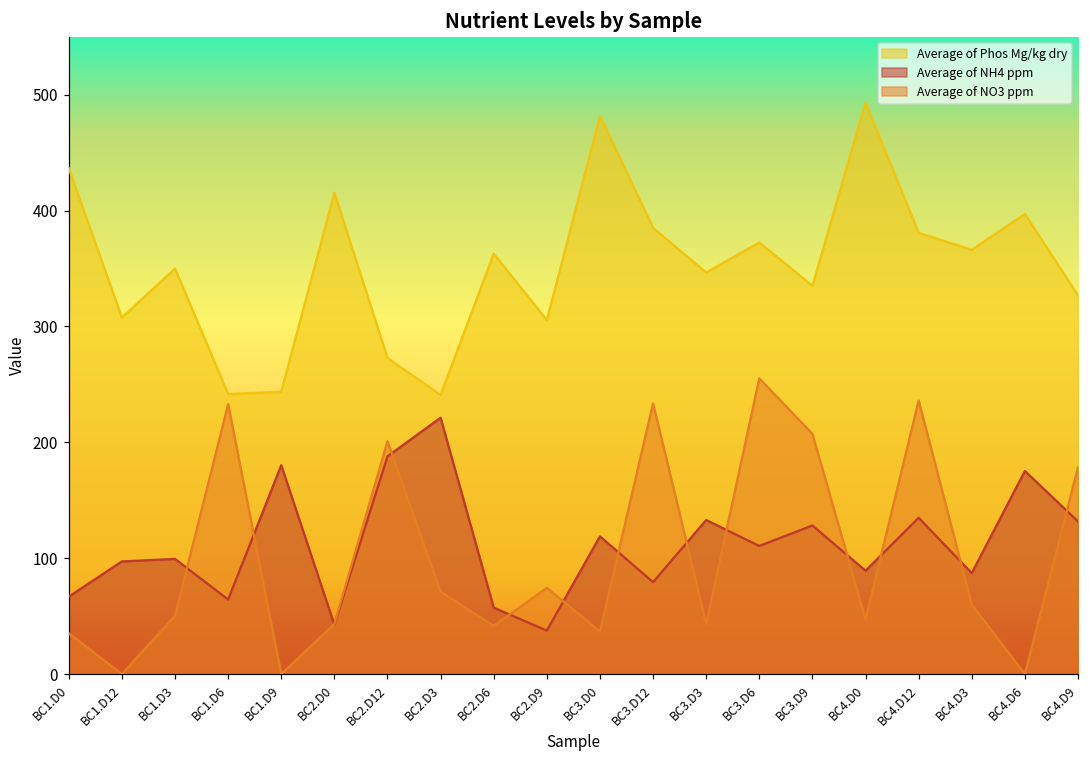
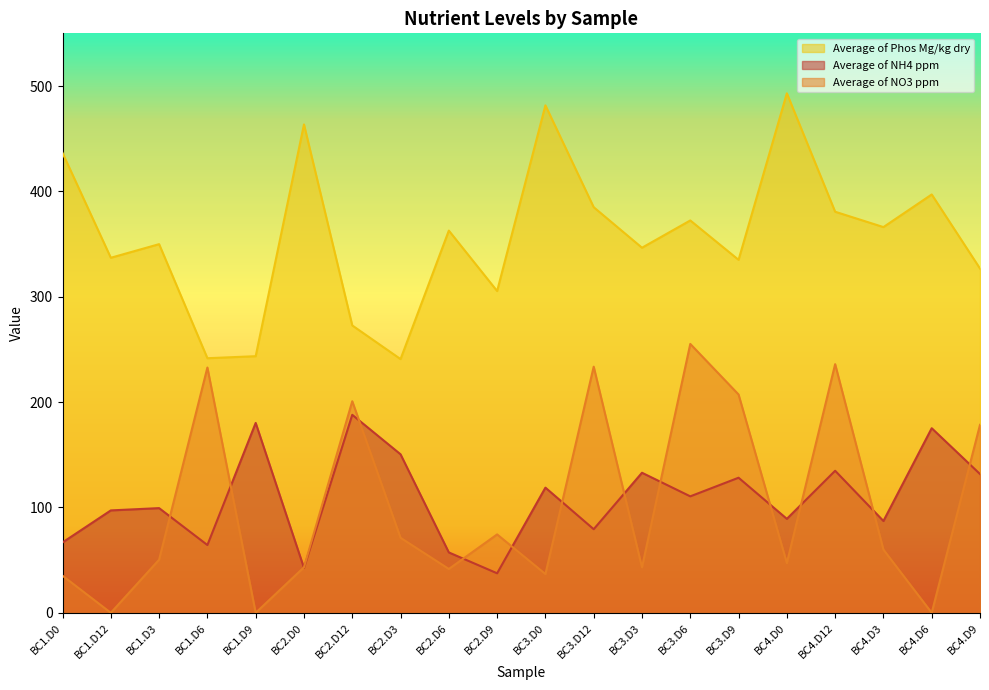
Average of Phos Mg/kg dry, BC1.D12: 308 -> 337
Average of Phos Mg/kg dry, BC2.D0: 415 -> 464
Average of NH4 ppm, BC2.D3: 221 -> 150
